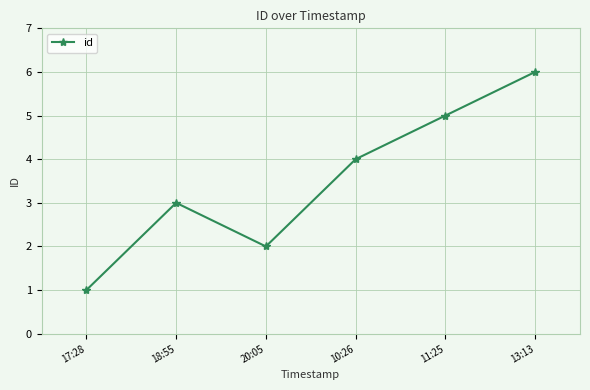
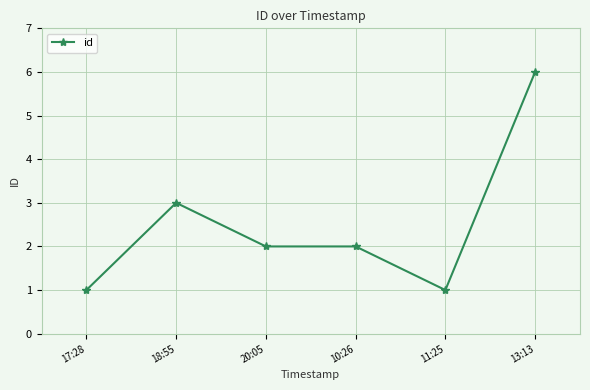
10:26: 4 -> 2
11:25: 5 -> 1
